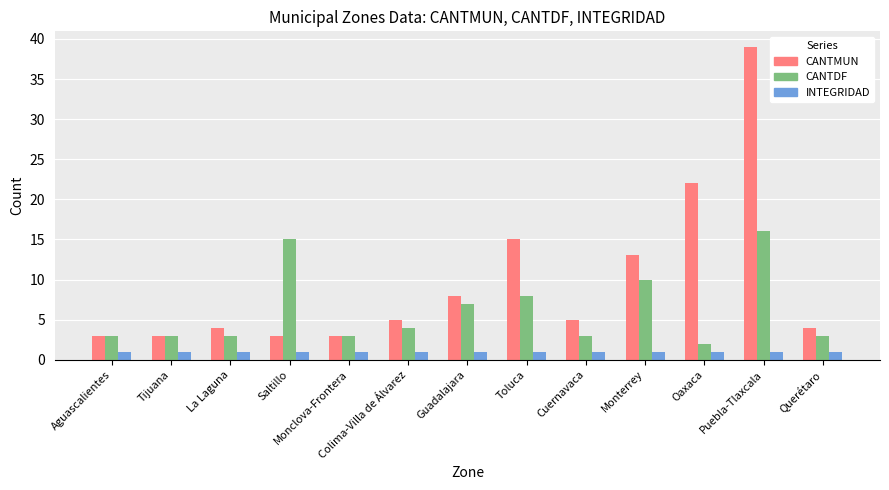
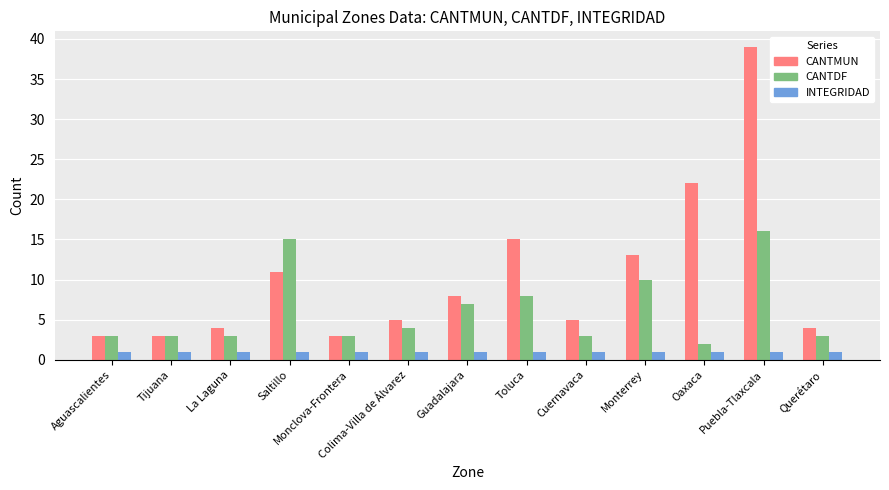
CANTMUN, Saltillo: 3 -> 11
